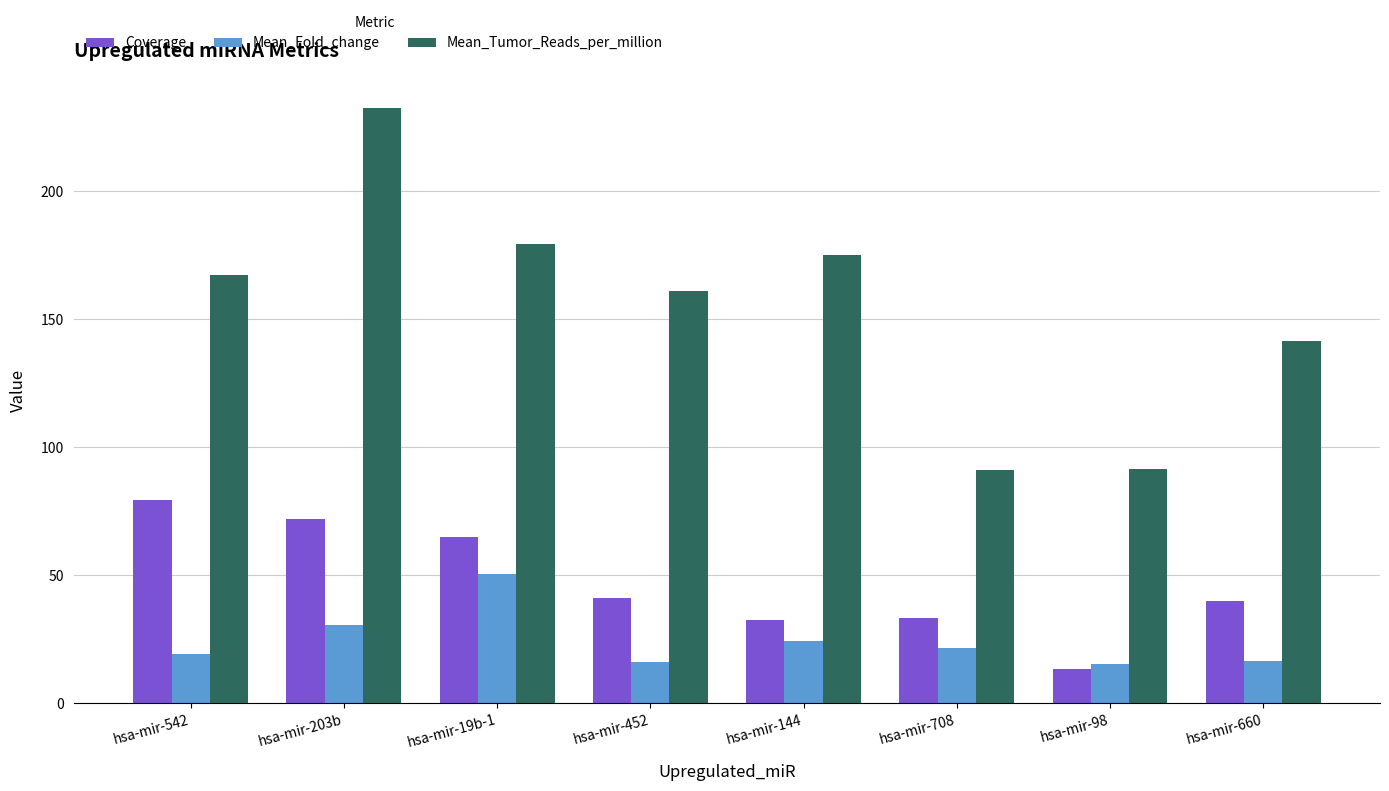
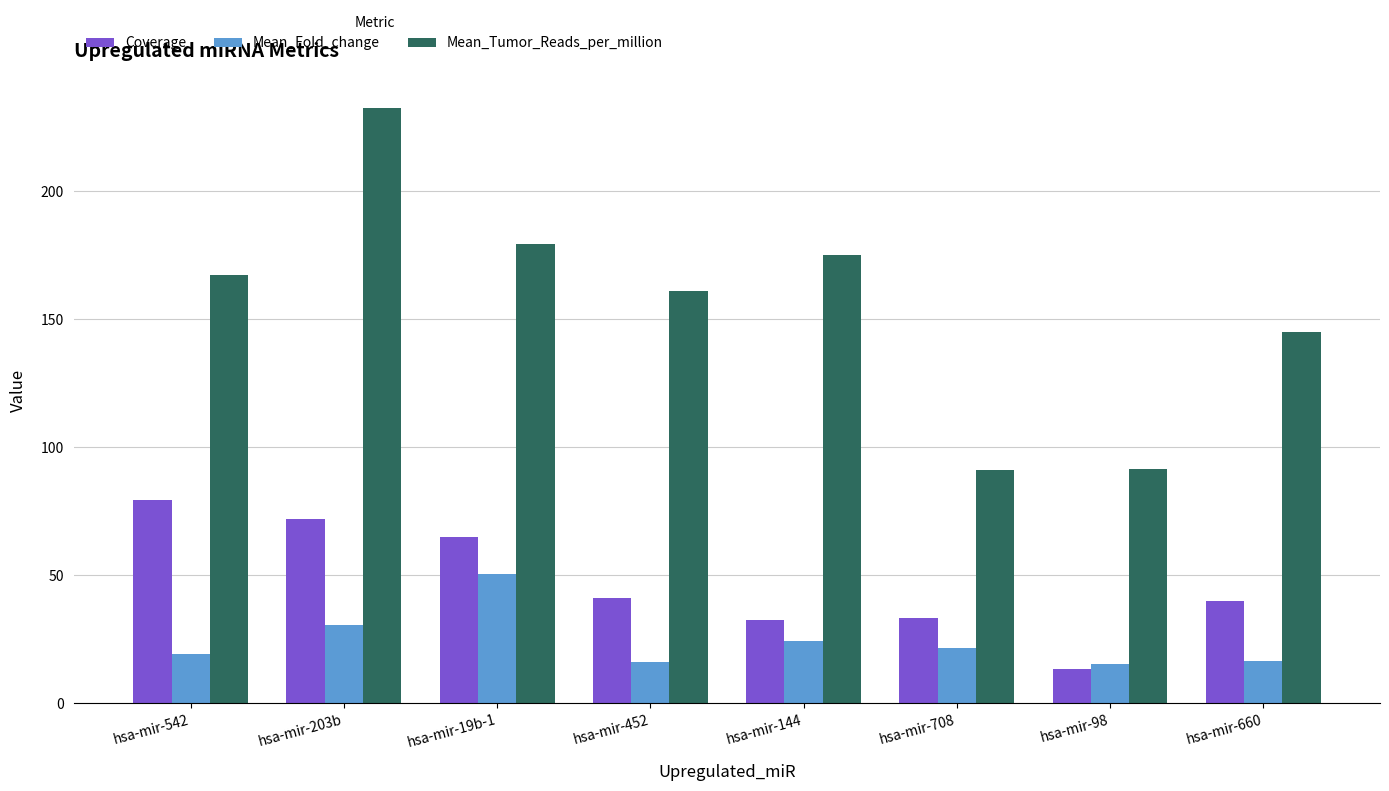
Mean_Tumor_Reads_per_million, hsa-mir-660: 141 -> 145
